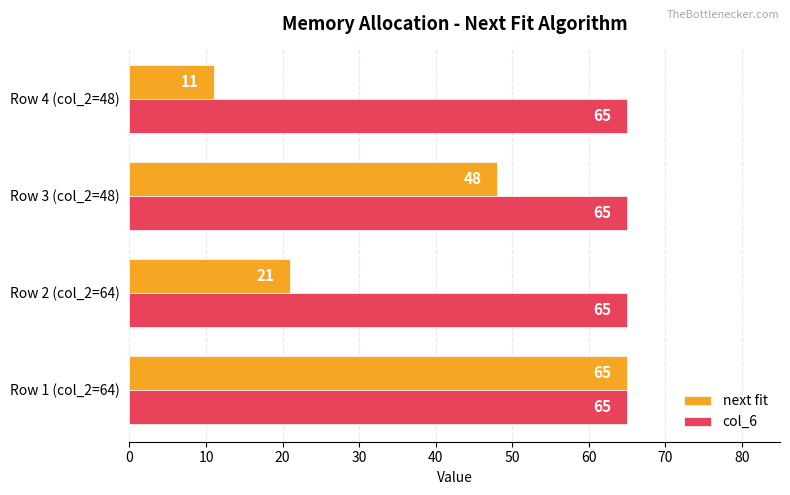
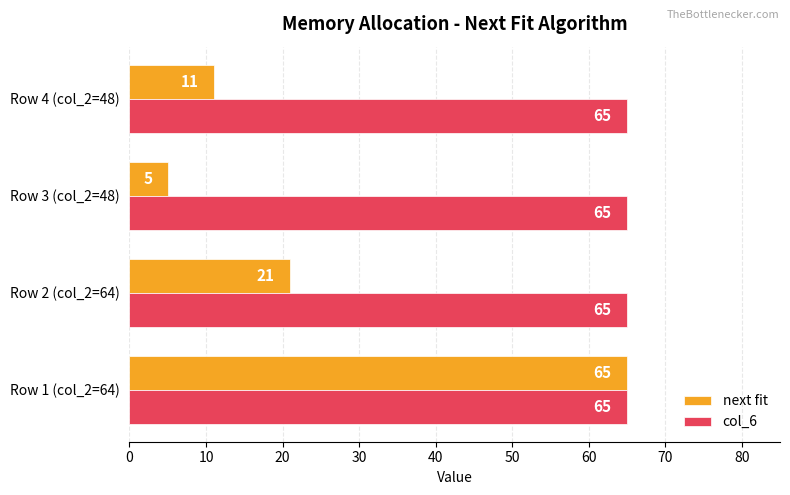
next fit, Row 3 (col_2=48): 48 -> 5
